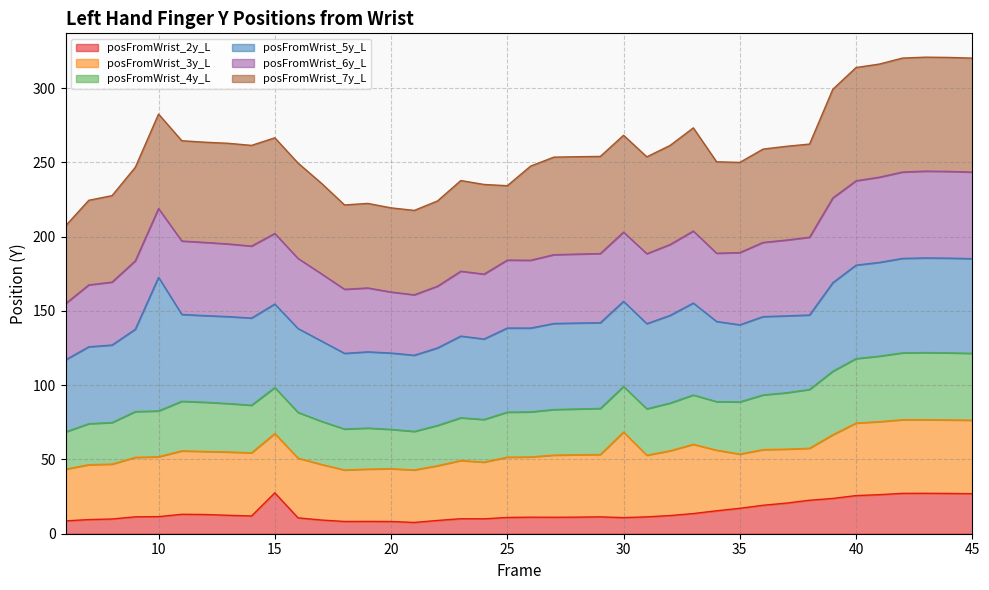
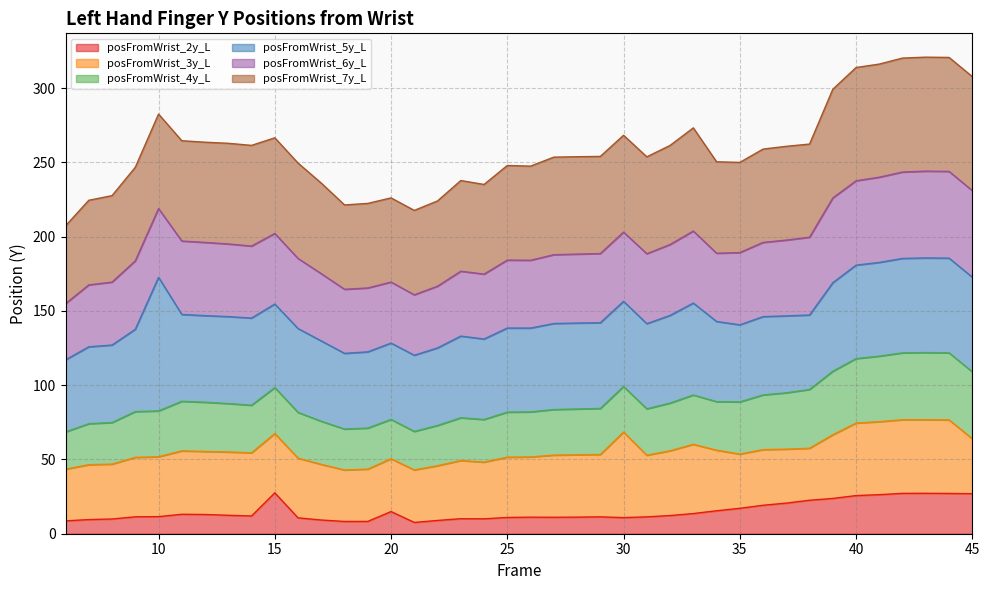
posFromWrist_2y_L, 20: 8 -> 15
posFromWrist_7y_L, 25: 50 -> 64
posFromWrist_3y_L, 45: 49 -> 37
